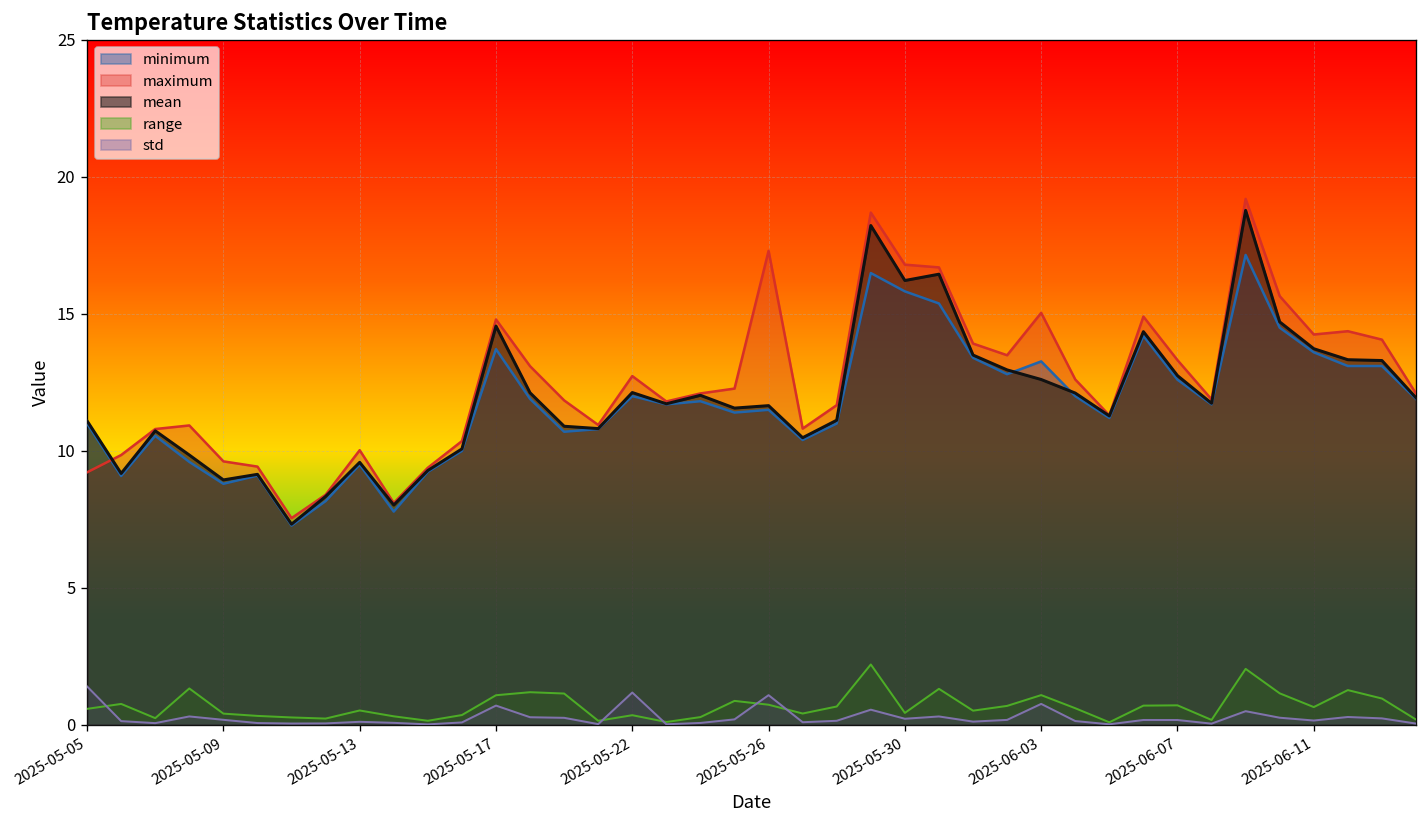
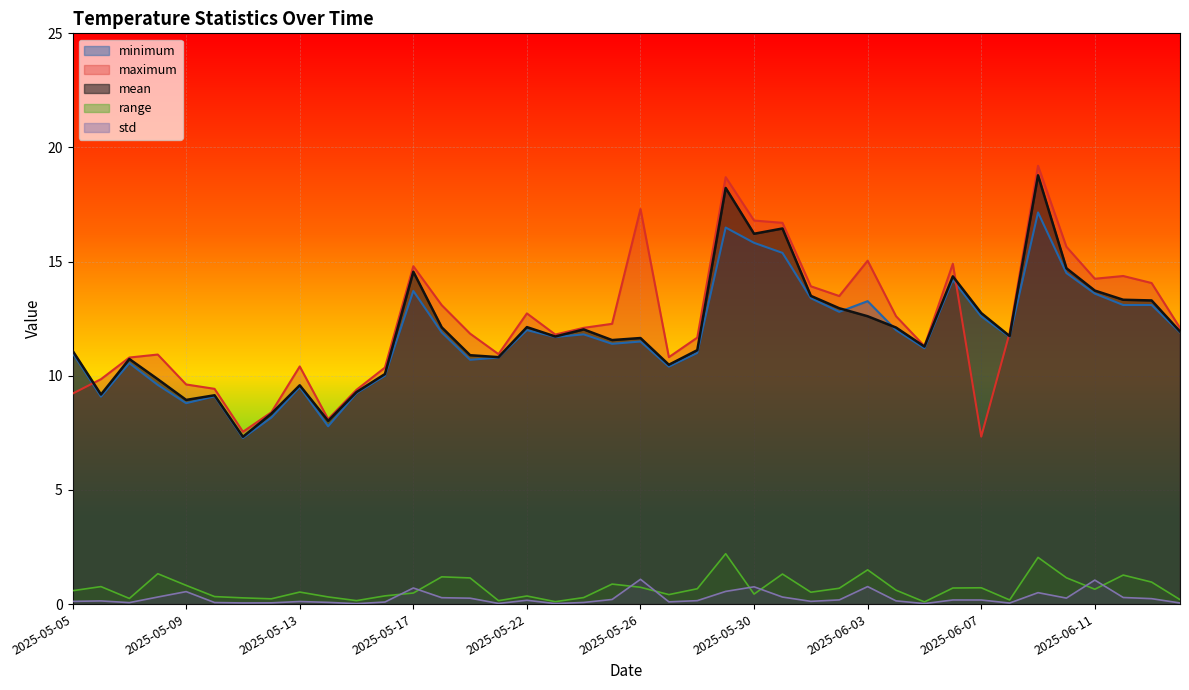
std, 2025-05-05: 1.4 -> 0.1
range, 2025-05-09: 0.4 -> 0.8
std, 2025-05-09: 0.2 -> 0.5
maximum, 2025-05-13: 10.0 -> 10.4
range, 2025-05-17: 1.1 -> 0.5
std, 2025-05-22: 1.2 -> 0.2
std, 2025-05-30: 0.2 -> 0.8
range, 2025-06-03: 1.1 -> 1.5
maximum, 2025-06-07: 13.3 -> 7.3
std, 2025-06-11: 0.2 -> 1.1
